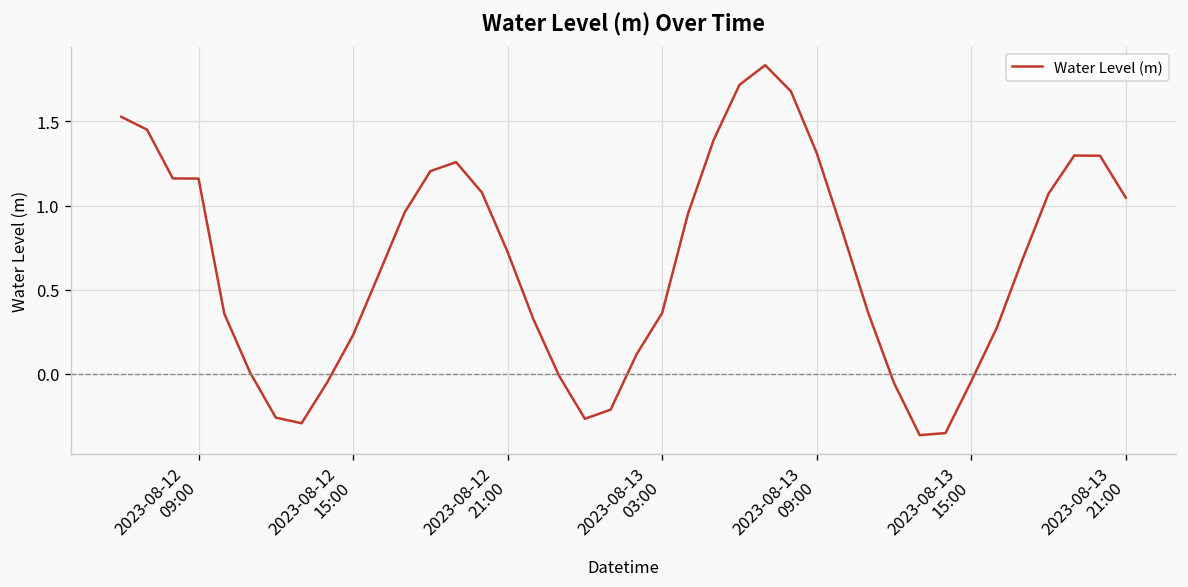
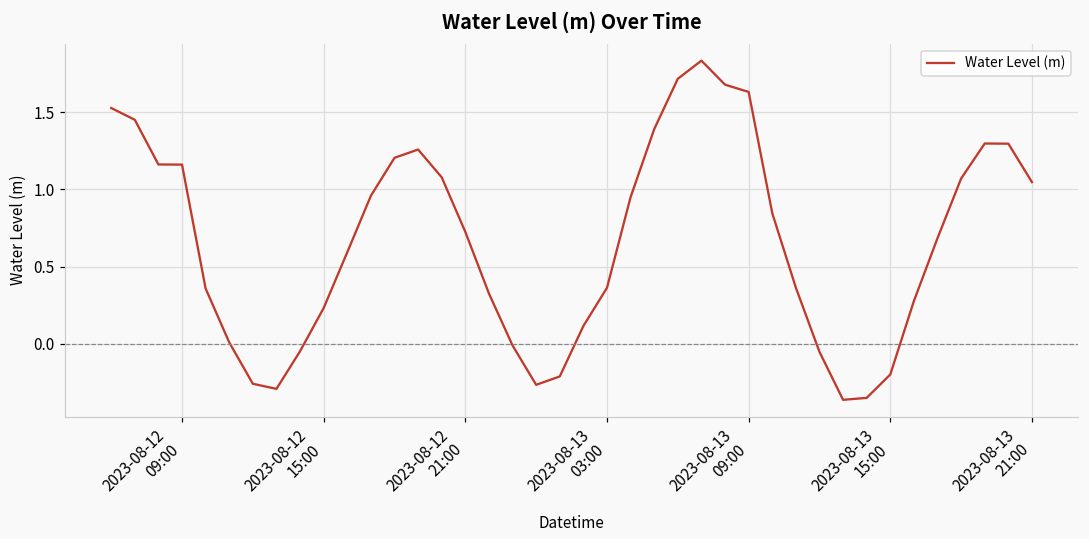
2023-08-13 09:00: 1.31 -> 1.63
2023-08-13 15:00: -0.04 -> -0.20
